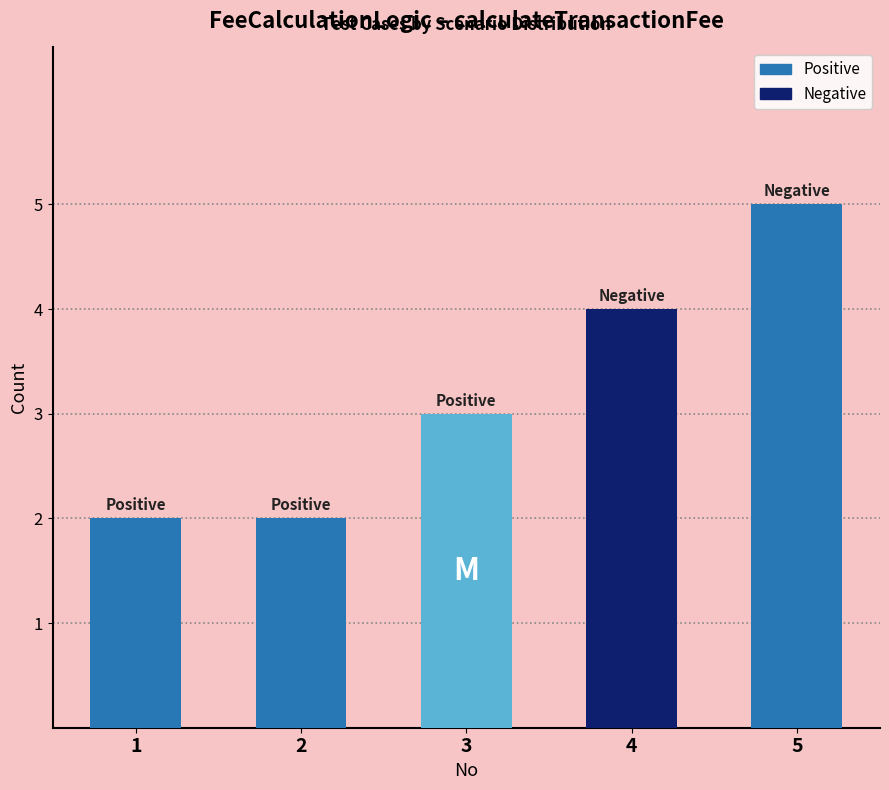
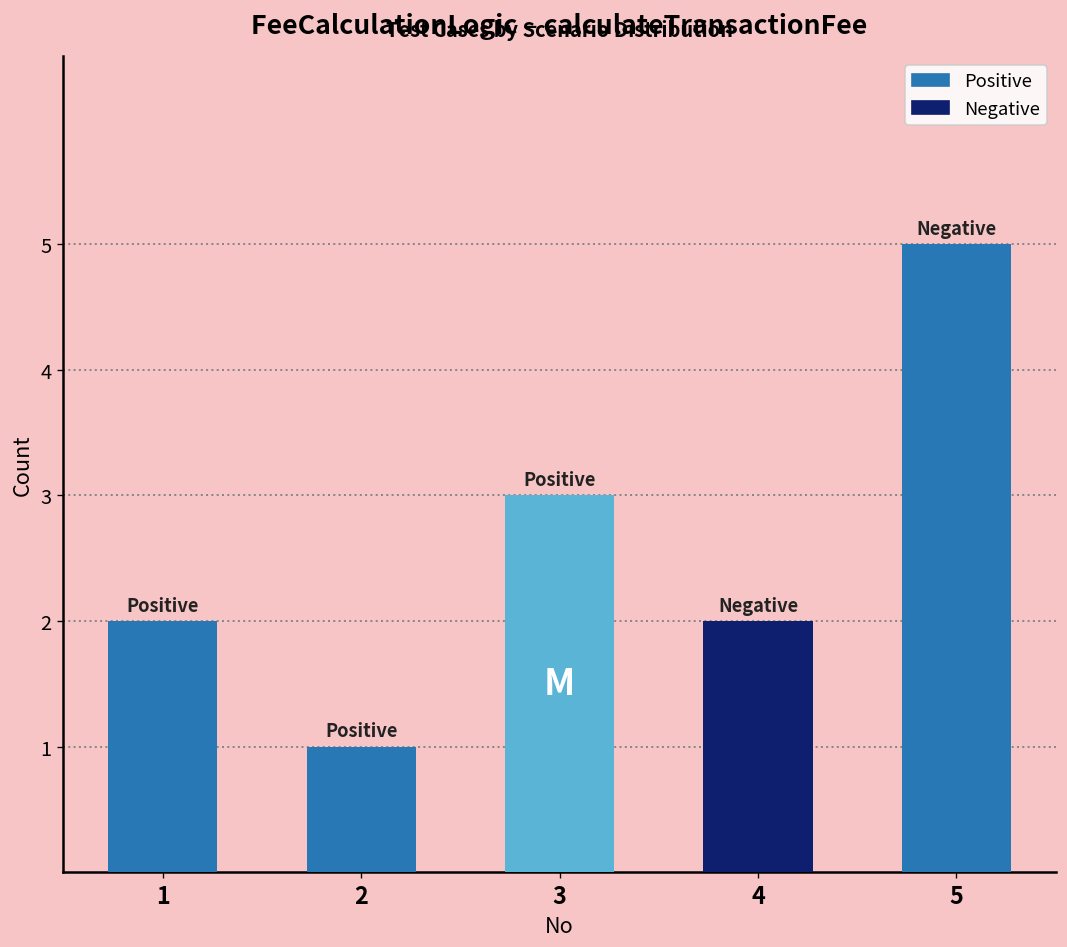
2: 2 -> 1
4: 4 -> 2
